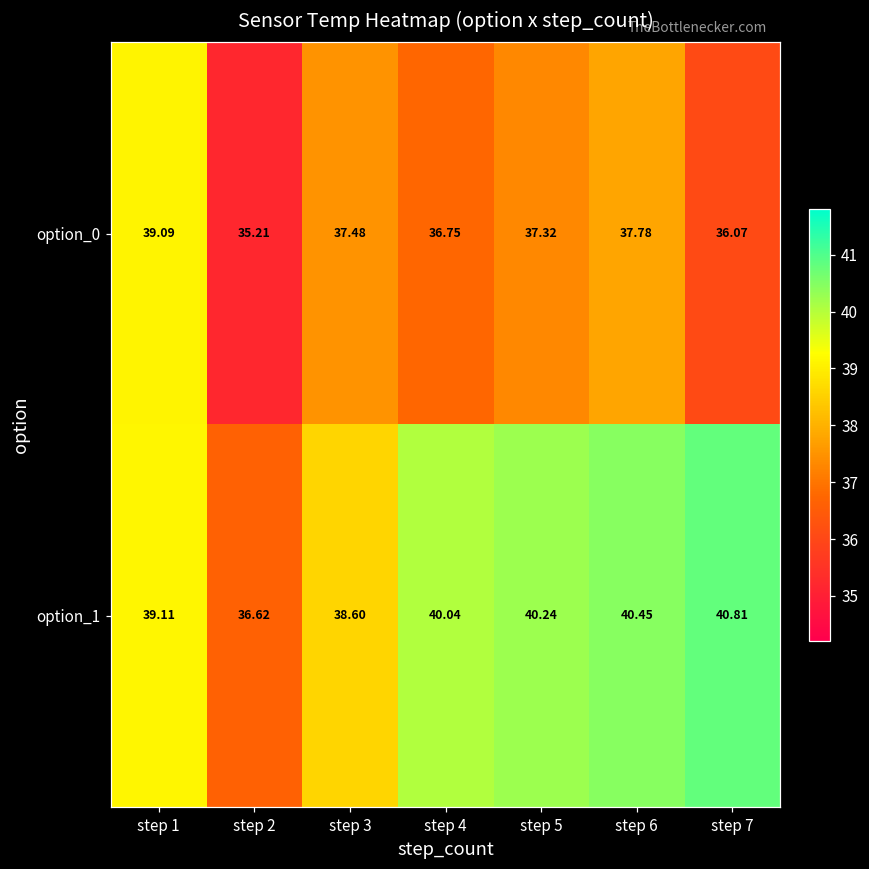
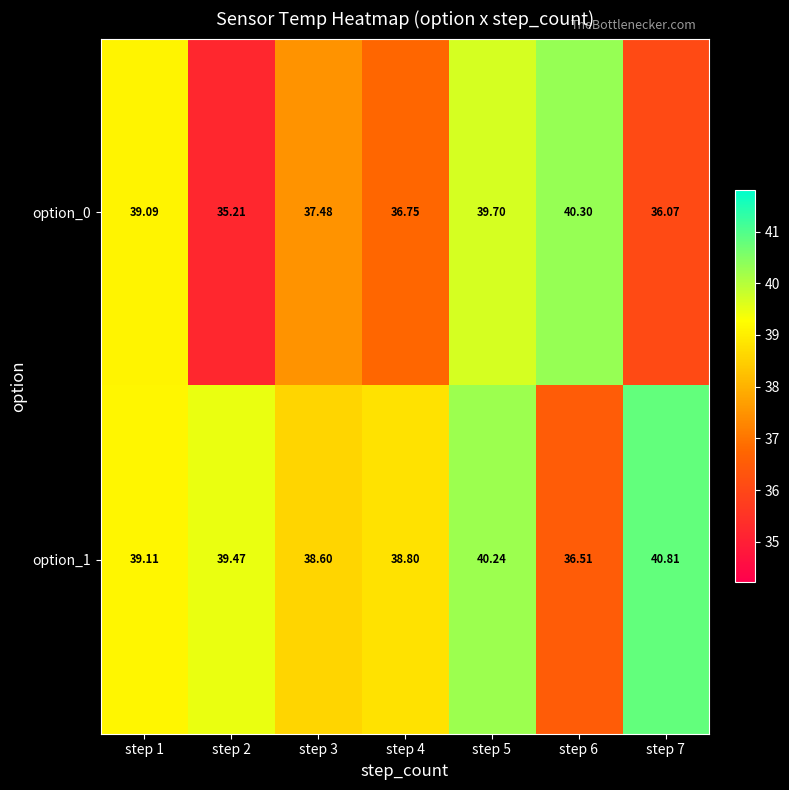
option_0, step 5: 37.32 -> 39.70
option_0, step 6: 37.78 -> 40.30
option_1, step 2: 36.62 -> 39.47
option_1, step 4: 40.04 -> 38.80
option_1, step 6: 40.45 -> 36.51
